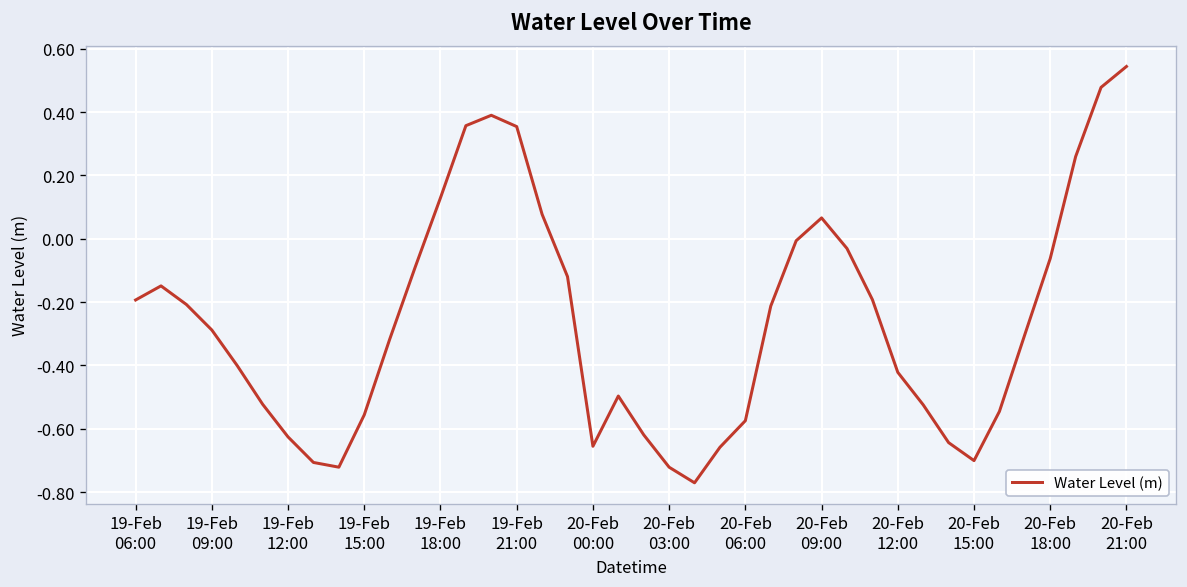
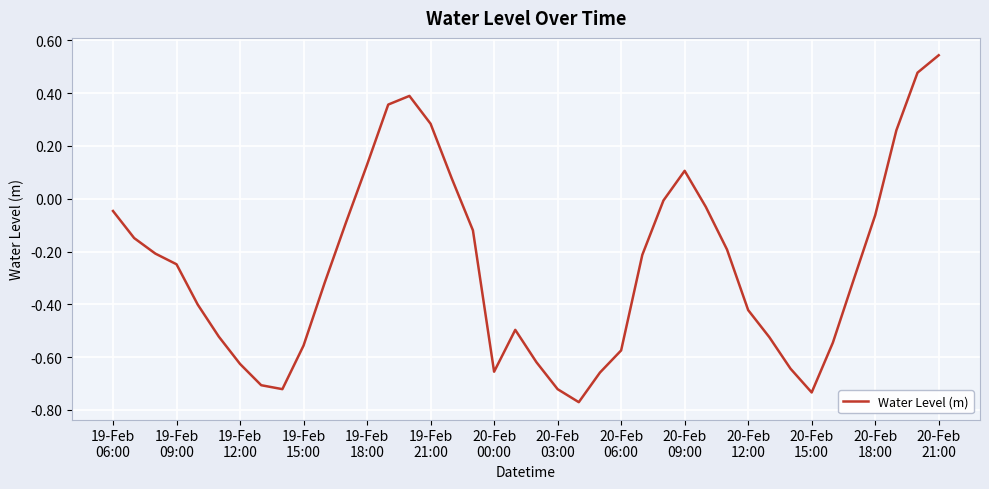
19-Feb 06:00: -0.19 -> -0.05
19-Feb 09:00: -0.29 -> -0.25
19-Feb 21:00: 0.35 -> 0.28
20-Feb 09:00: 0.07 -> 0.11
20-Feb 15:00: -0.70 -> -0.73
